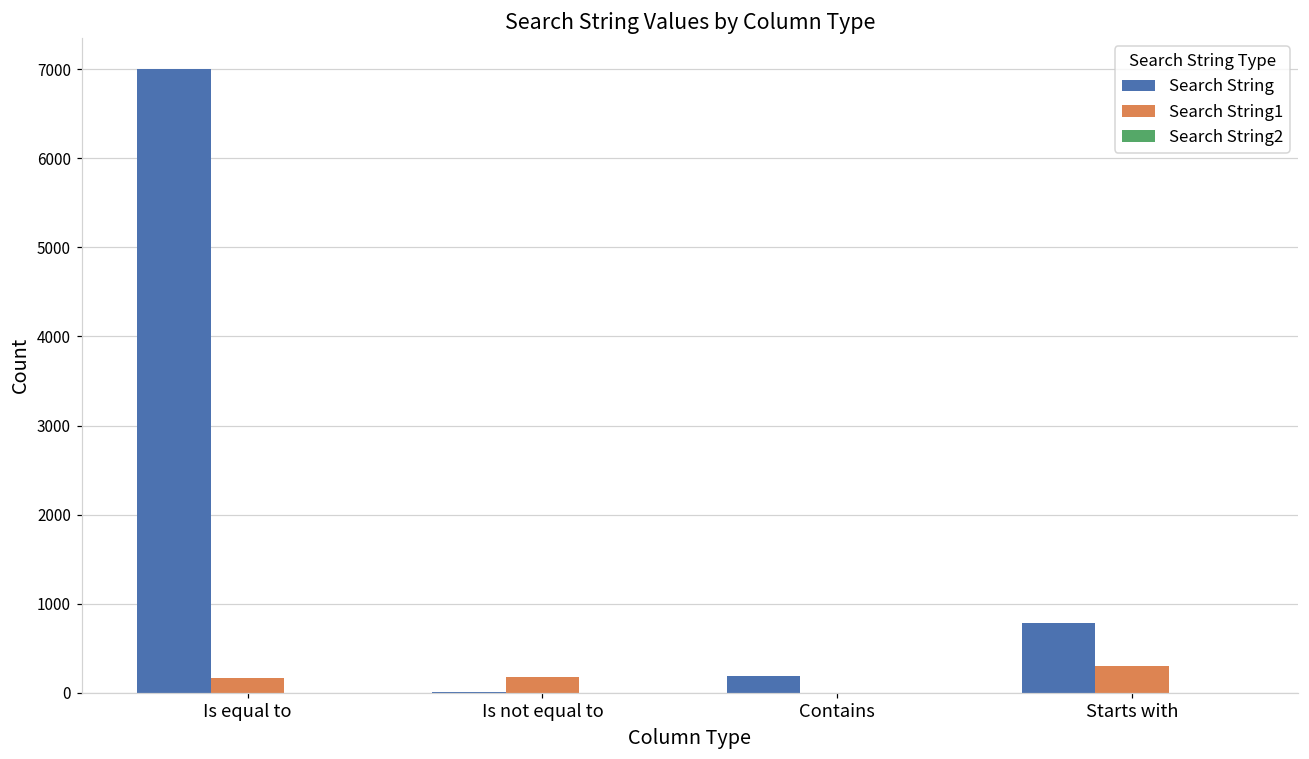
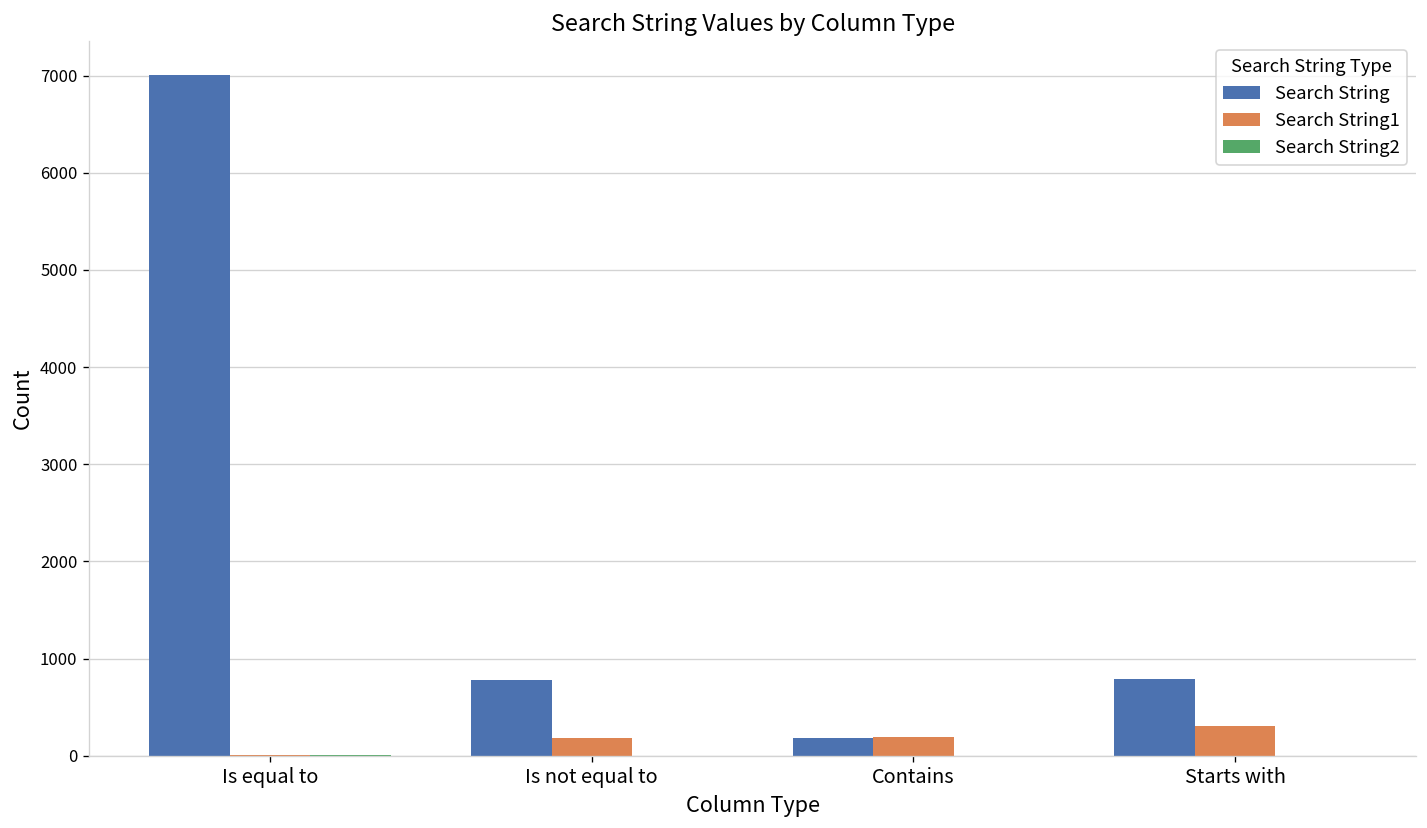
Search String1, Is equal to: 200 -> 0
Search String, Is not equal to: 0 -> 800
Search String1, Contains: 0 -> 200
